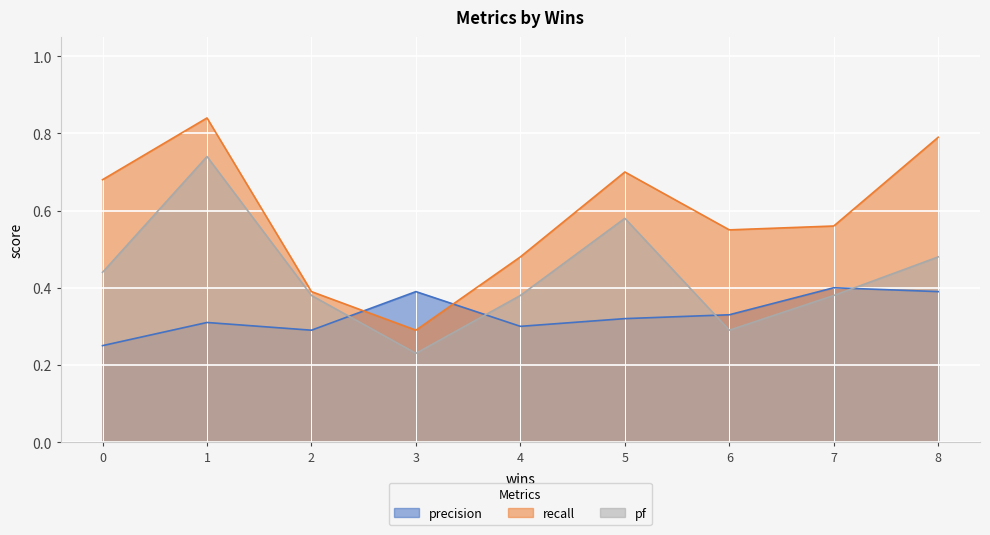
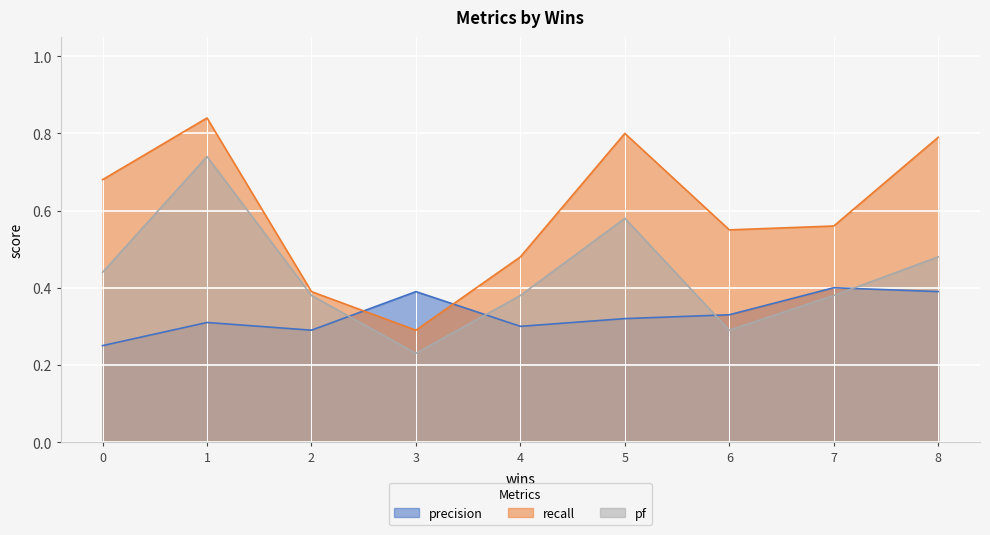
recall, 5: 0.7 -> 0.8
